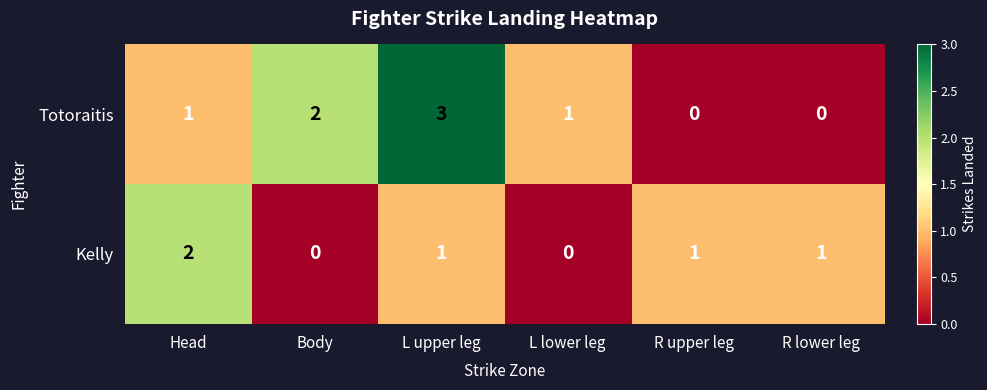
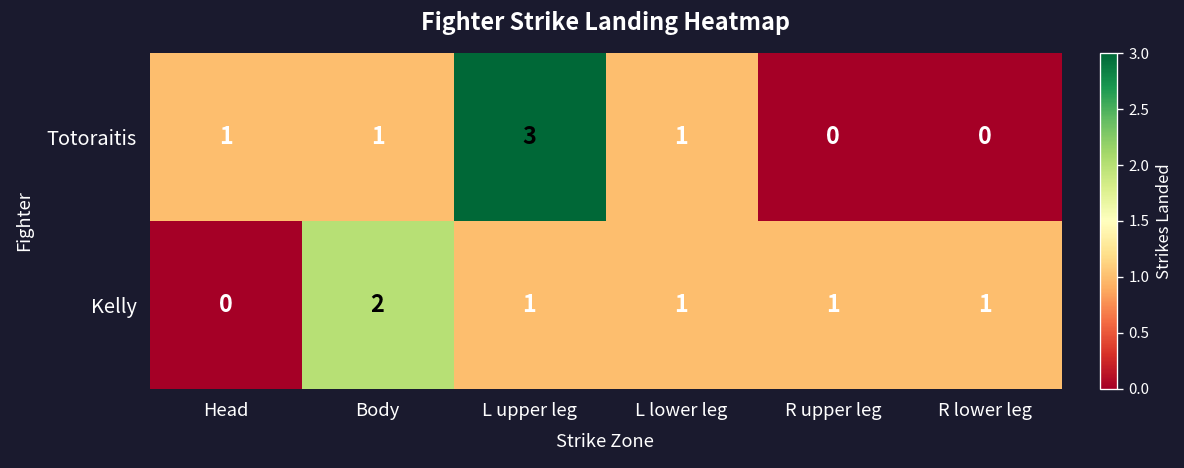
Totoraitis, Body: 2 -> 1
Kelly, Head: 2 -> 0
Kelly, Body: 0 -> 2
Kelly, L lower leg: 0 -> 1
